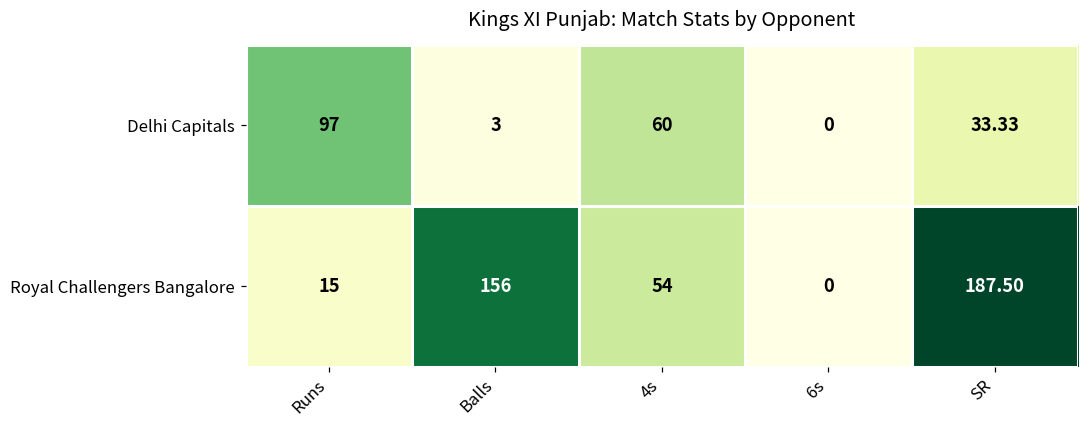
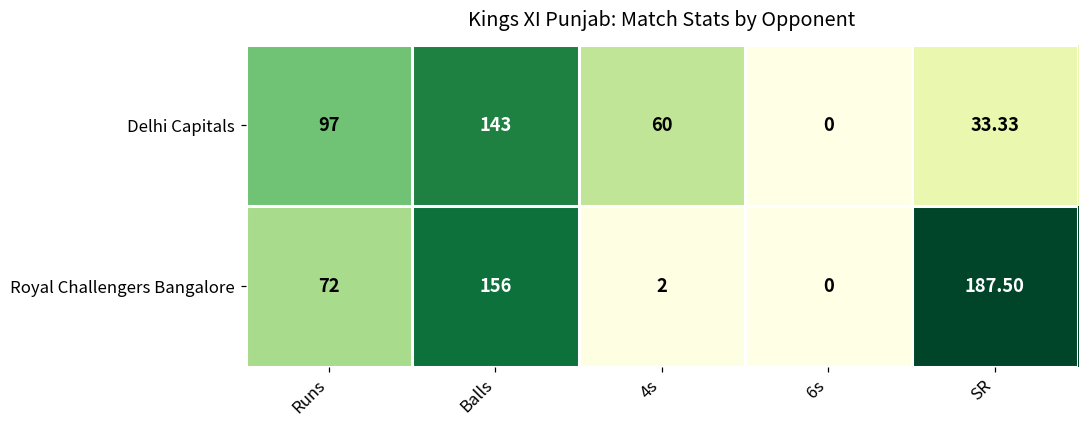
Delhi Capitals, Balls: 3 -> 143
Royal Challengers Bangalore, Runs: 15 -> 72
Royal Challengers Bangalore, 4s: 54 -> 2
